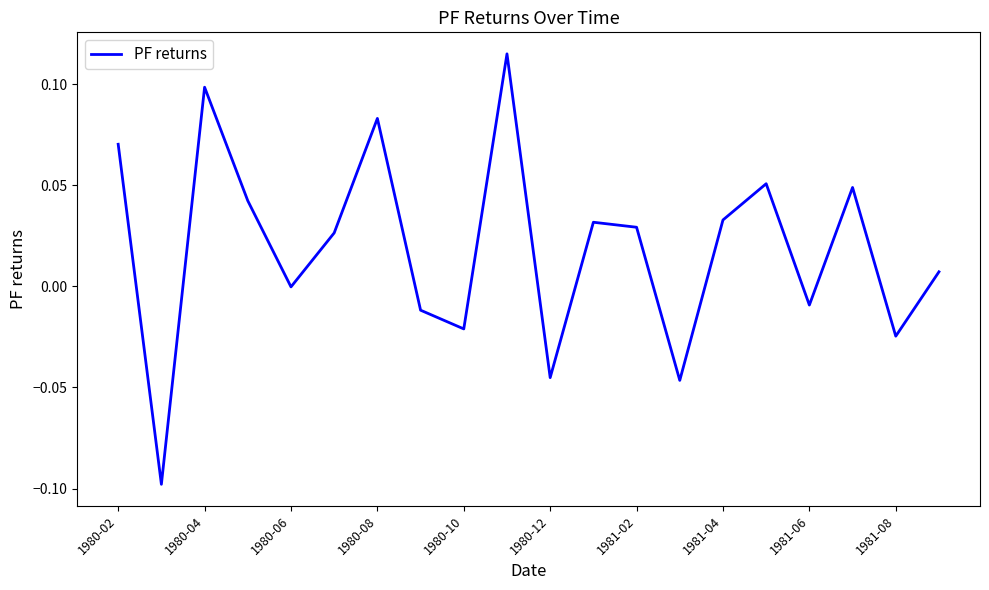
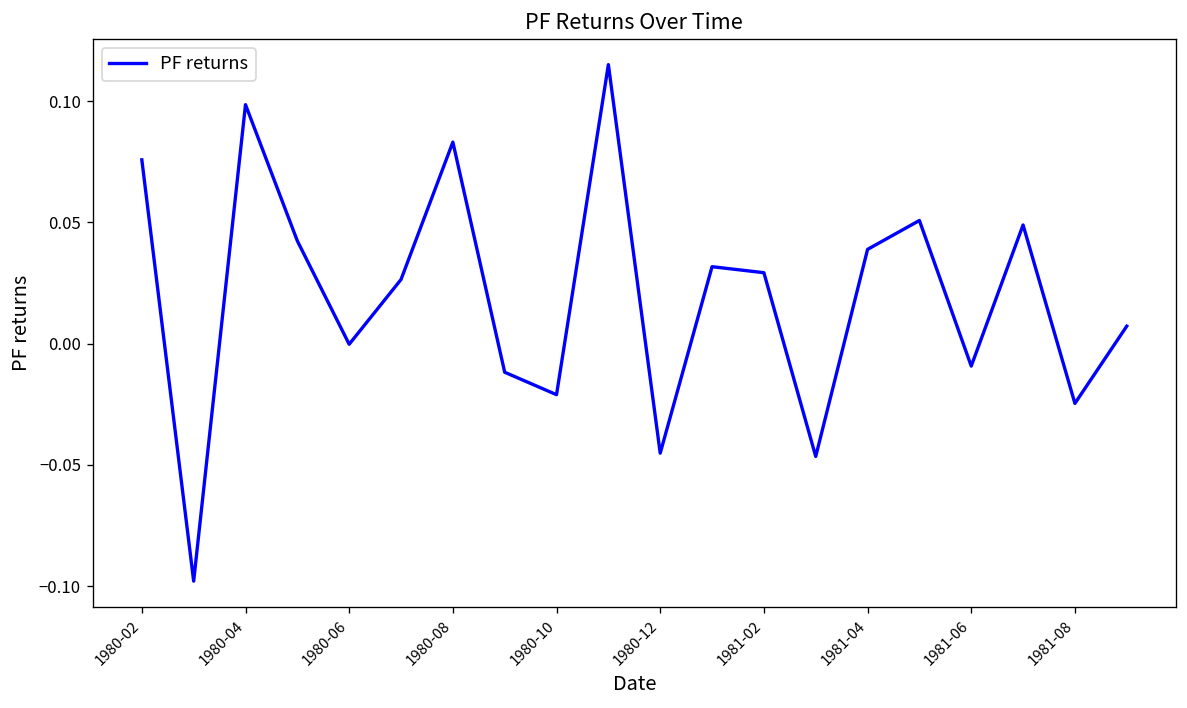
1980-02: 0.070 -> 0.076
1981-04: 0.033 -> 0.039
